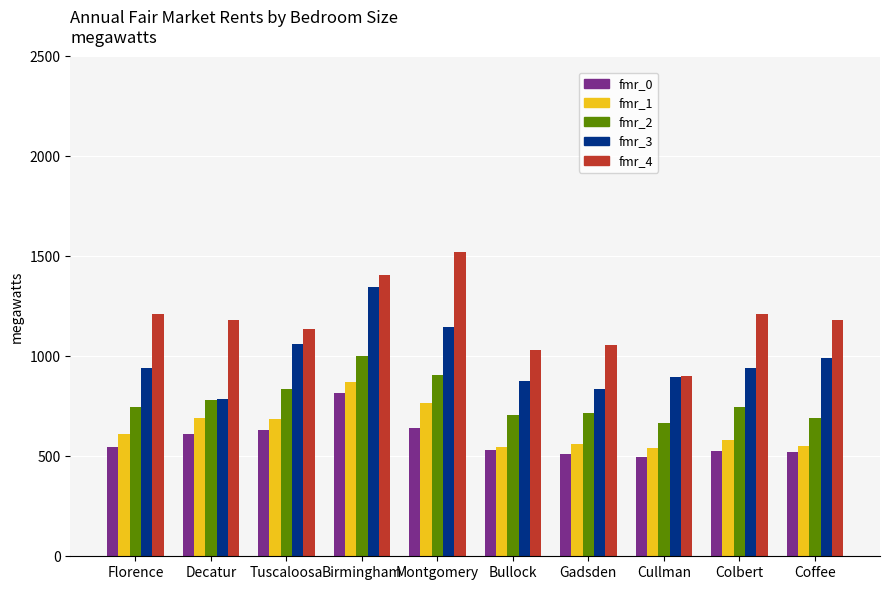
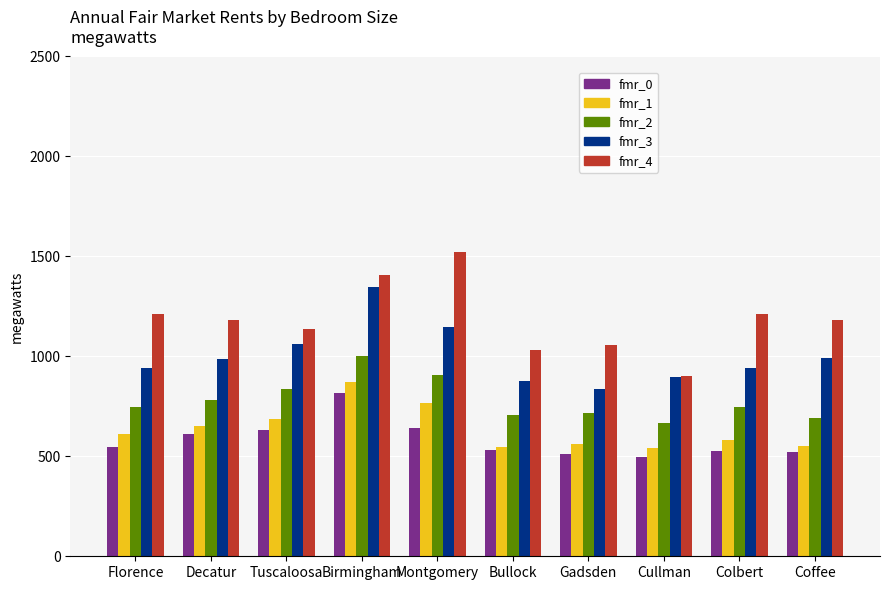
fmr_1, Decatur: 690 -> 650
fmr_3, Decatur: 790 -> 990
